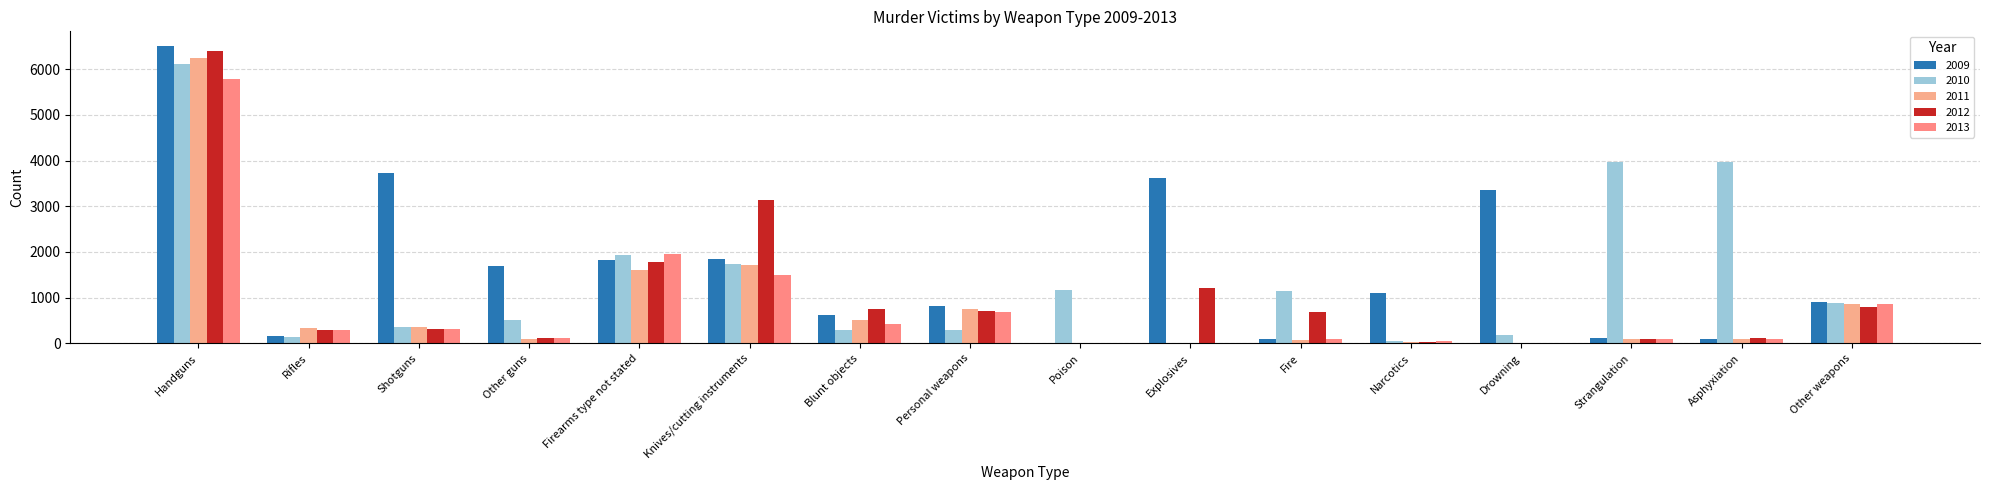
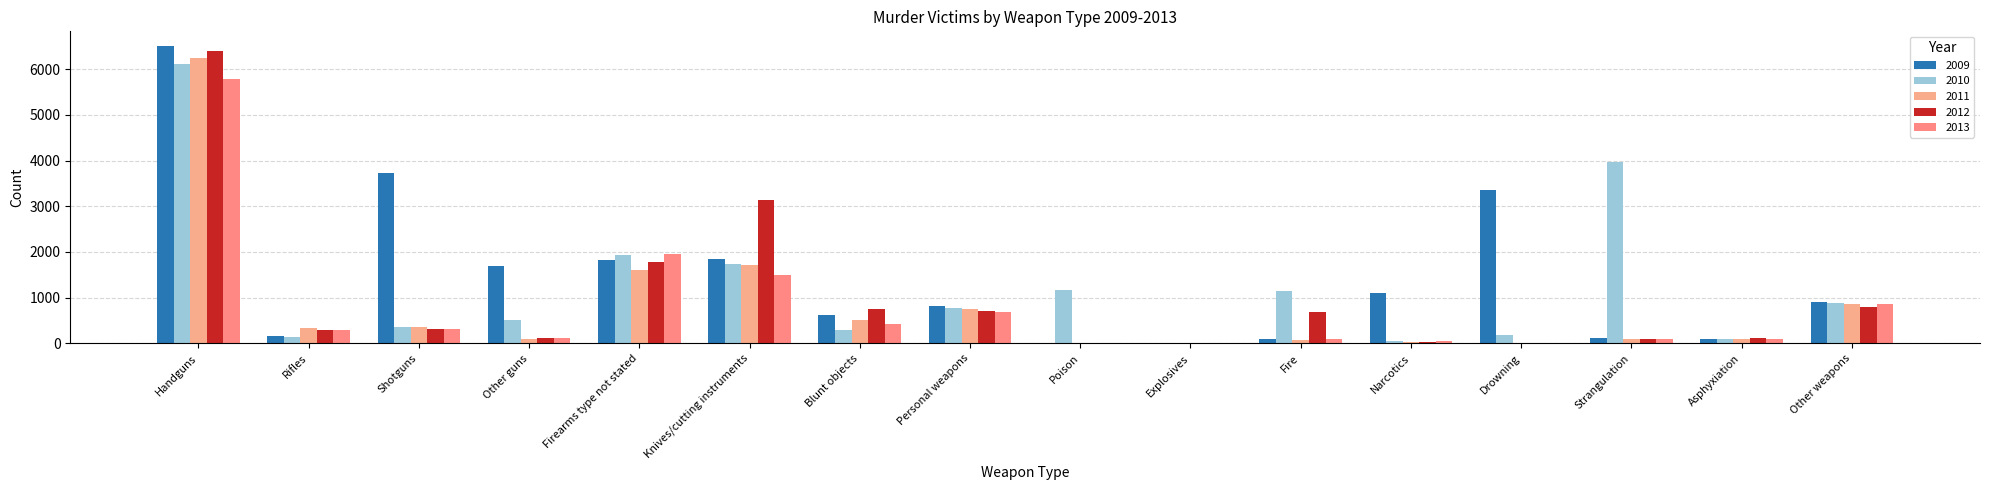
2010, Personal weapons: 300 -> 800
2009, Explosives: 3600 -> 0
2012, Explosives: 1200 -> 0
2010, Asphyxiation: 4000 -> 100
